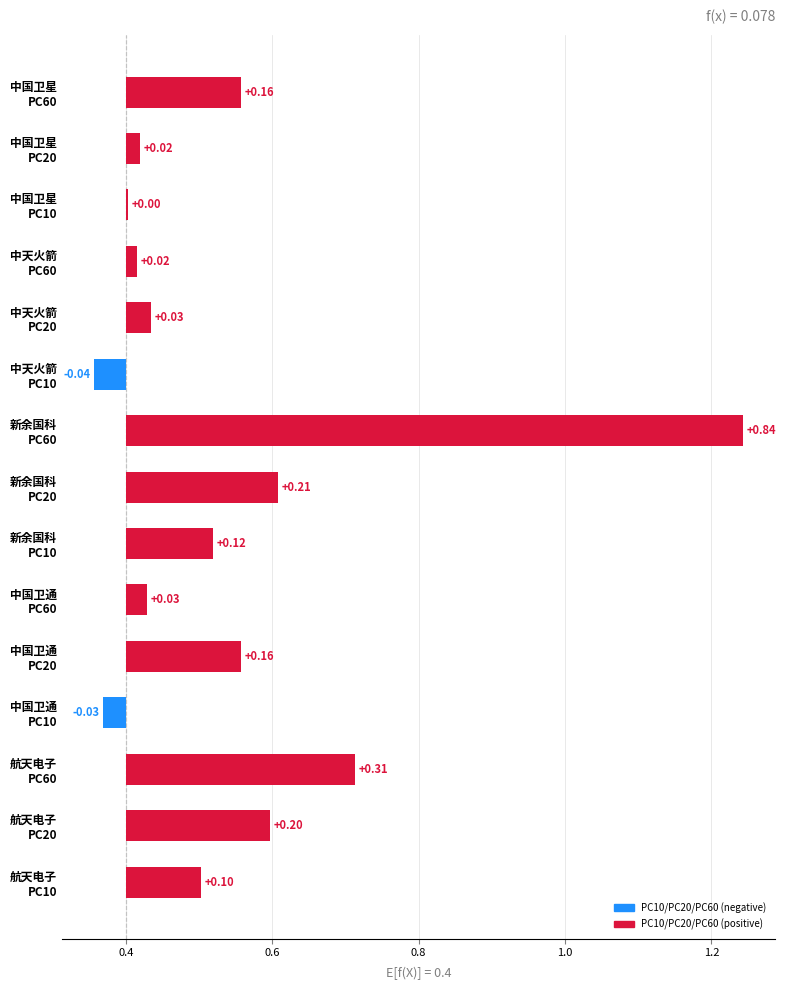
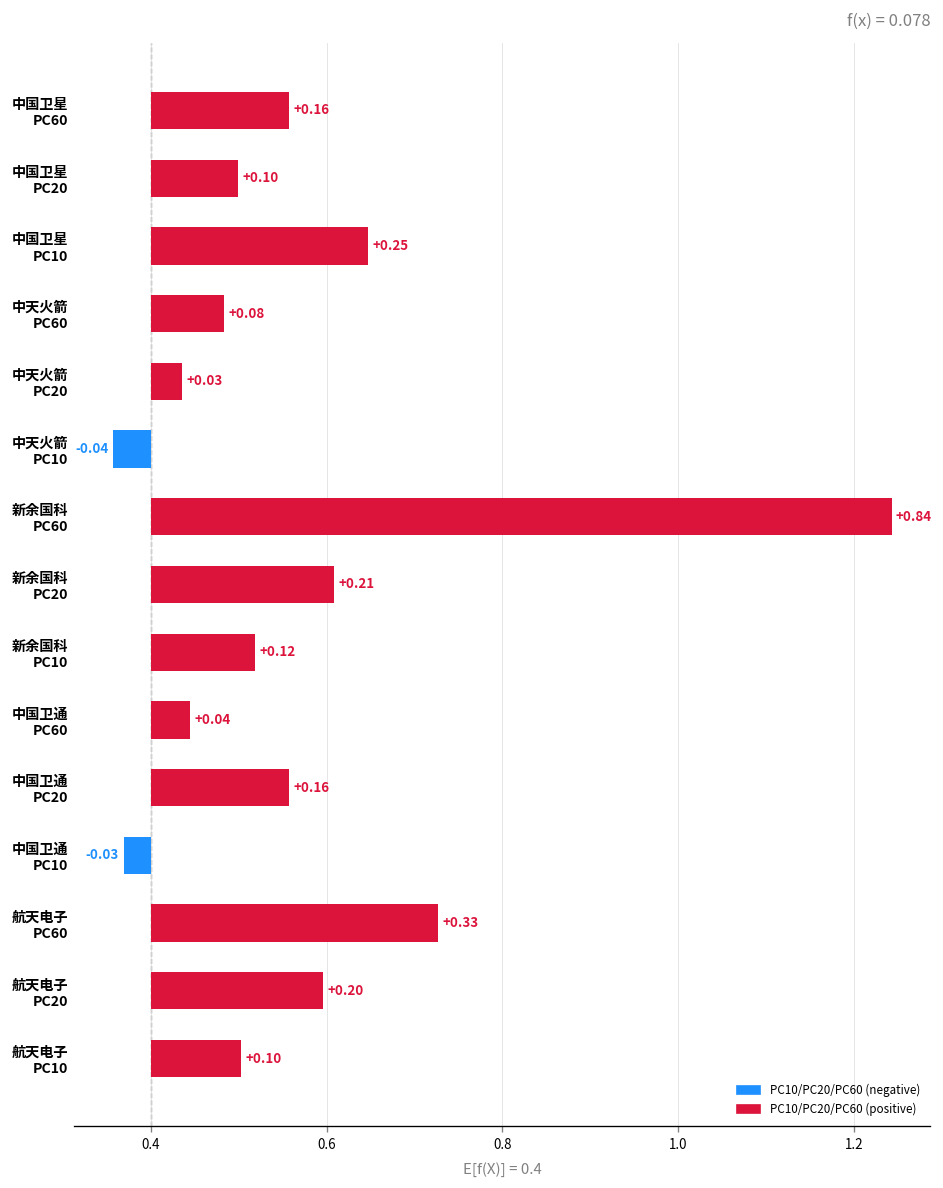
中国卫星 PC20: +0.02 -> +0.10
中国卫星 PC10: +0.00 -> +0.25
中天火箭 PC60: +0.02 -> +0.08
中国卫通 PC60: +0.03 -> +0.04
航天电子 PC60: +0.31 -> +0.33
